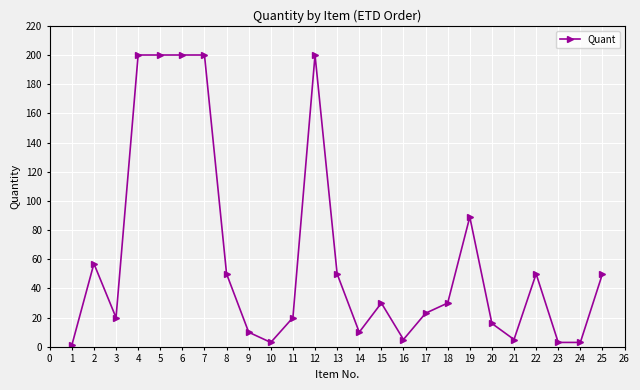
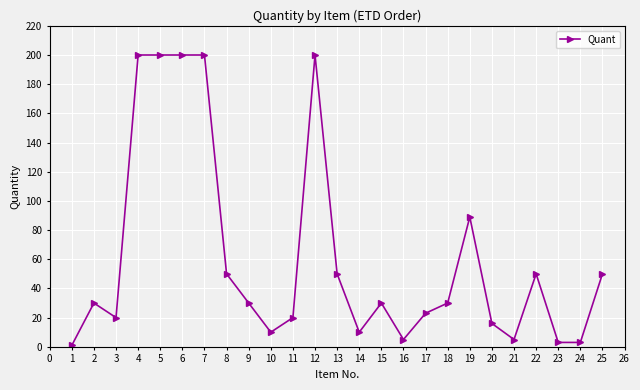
2: 57 -> 30
9: 10 -> 30
10: 3 -> 10
